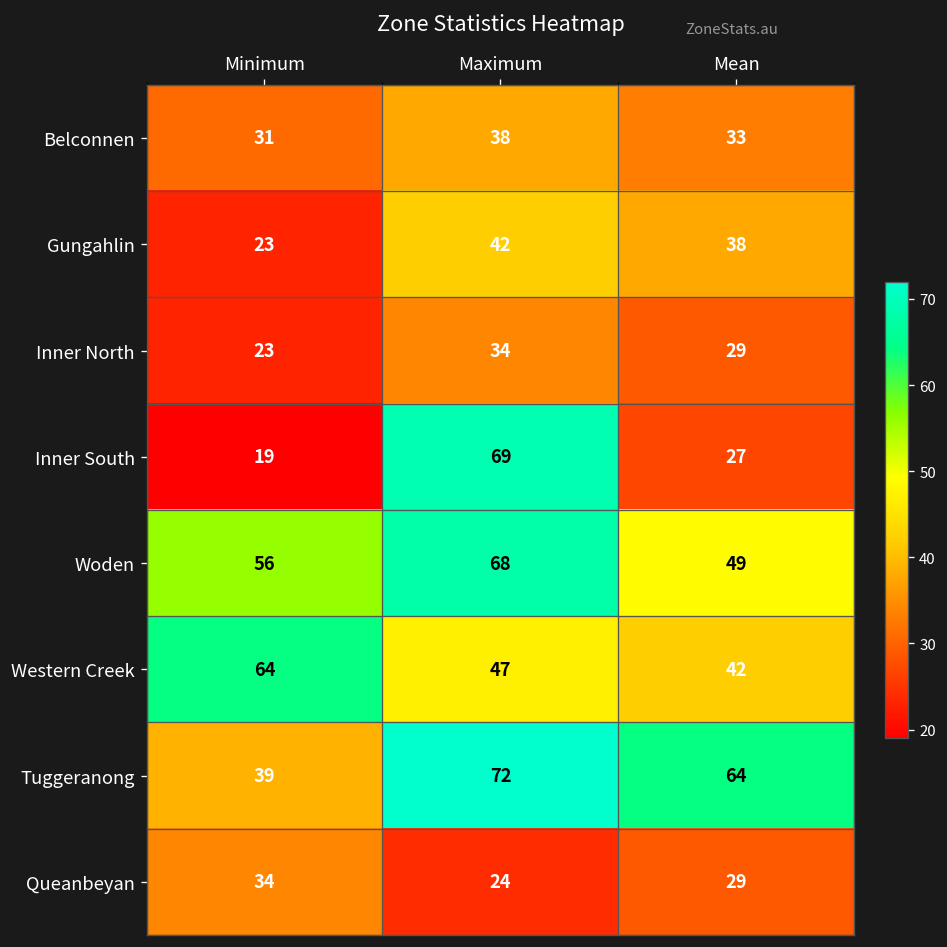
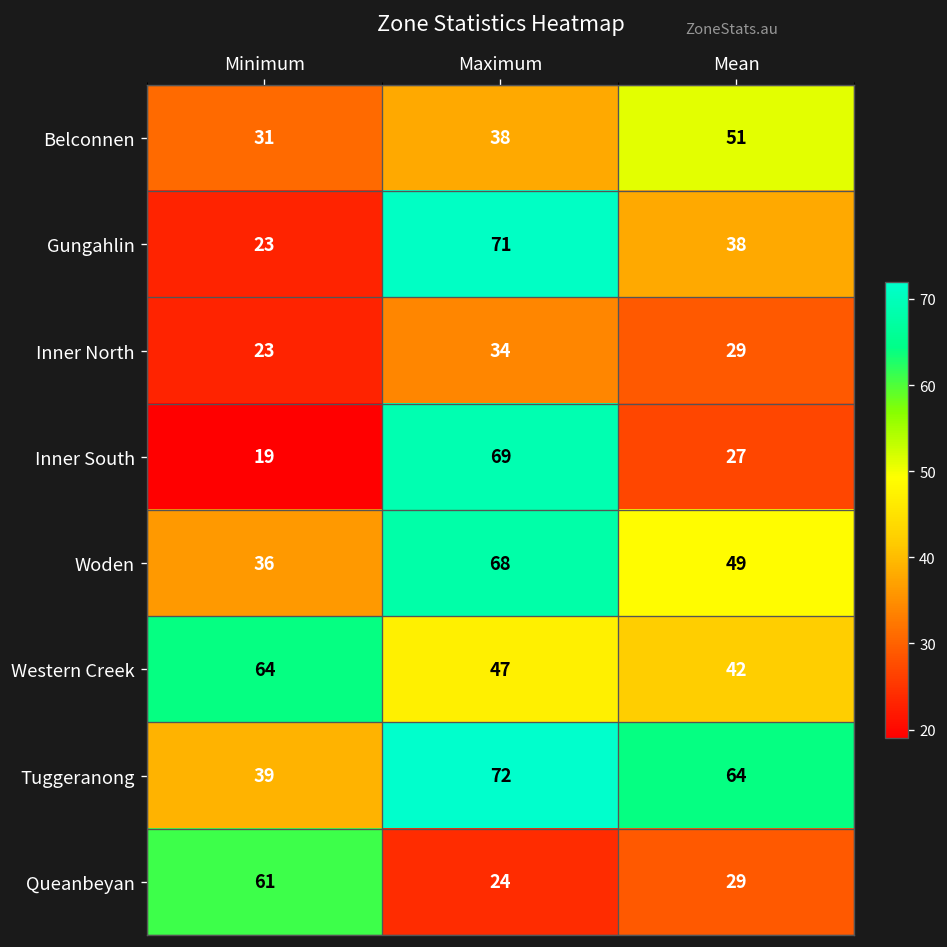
Belconnen, Mean: 33 -> 51
Gungahlin, Maximum: 42 -> 71
Woden, Minimum: 56 -> 36
Queanbeyan, Minimum: 34 -> 61
